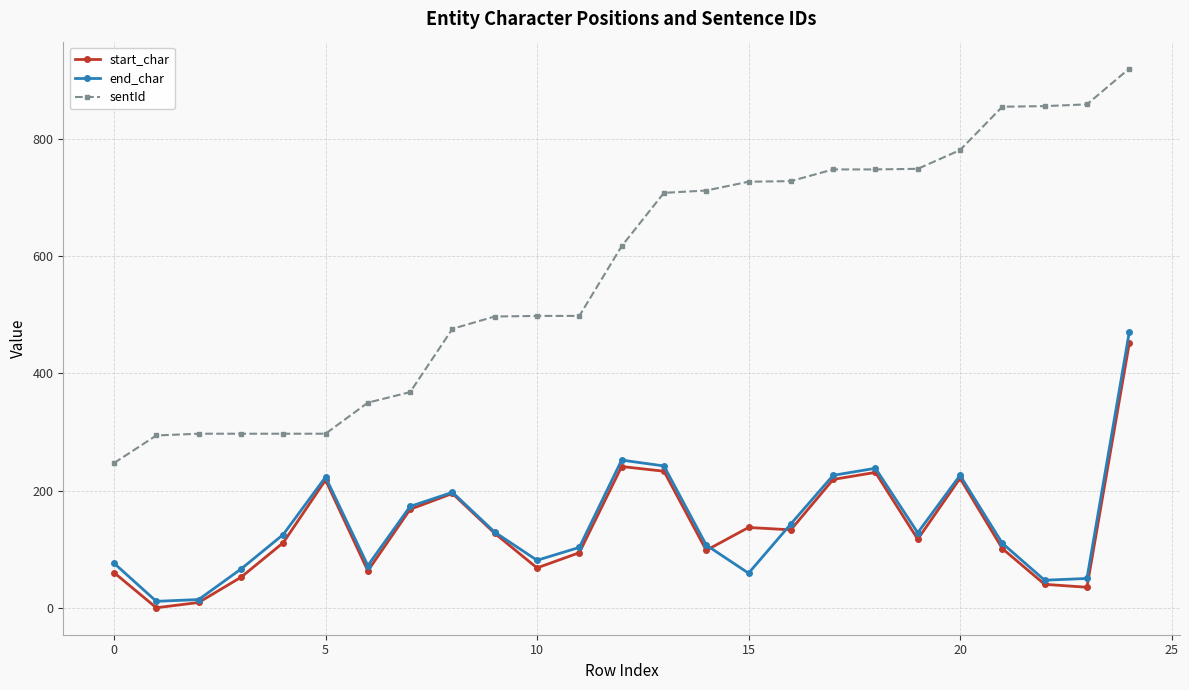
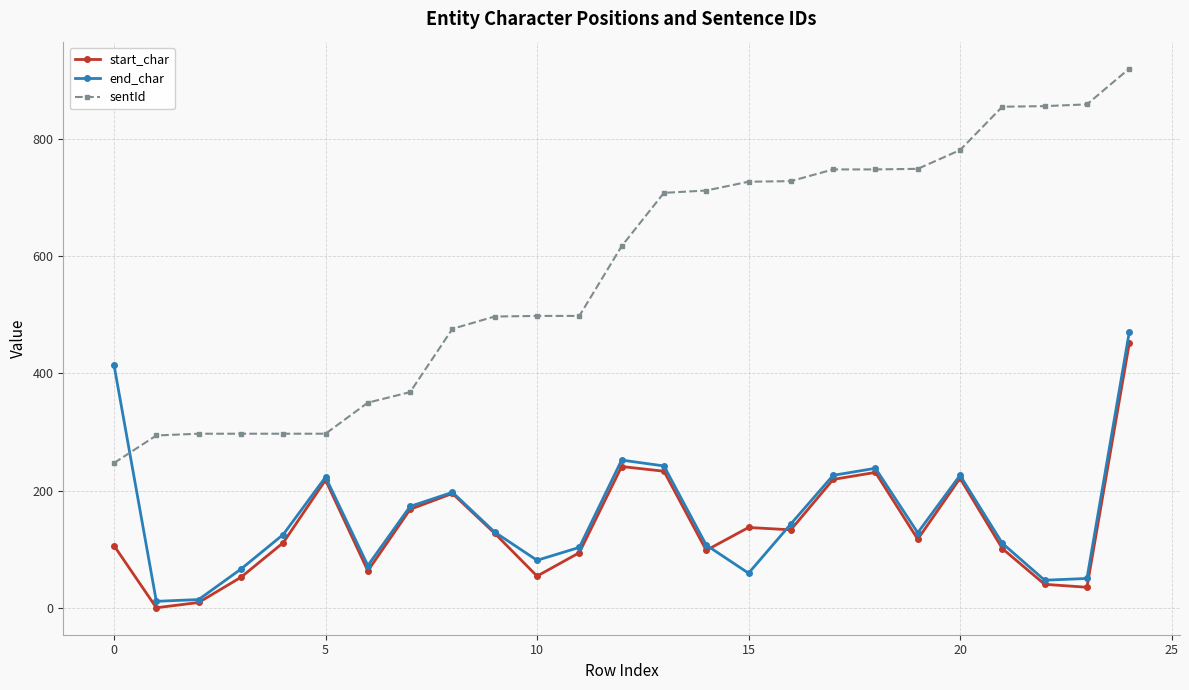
start_char, 0: 60 -> 110
end_char, 0: 80 -> 410
start_char, 10: 70 -> 50
